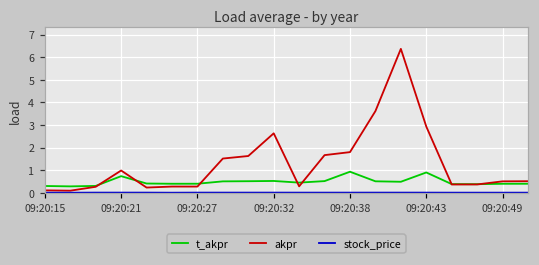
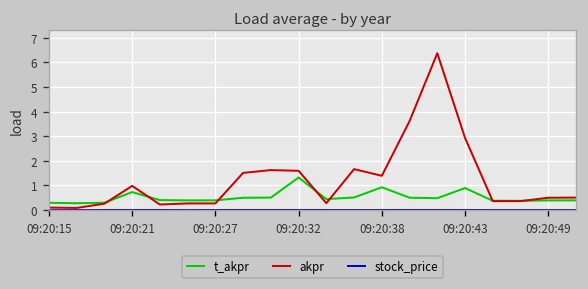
t_akpr, 09:20:32: 0.5 -> 1.3
akpr, 09:20:32: 2.6 -> 1.6
akpr, 09:20:38: 1.8 -> 1.4
